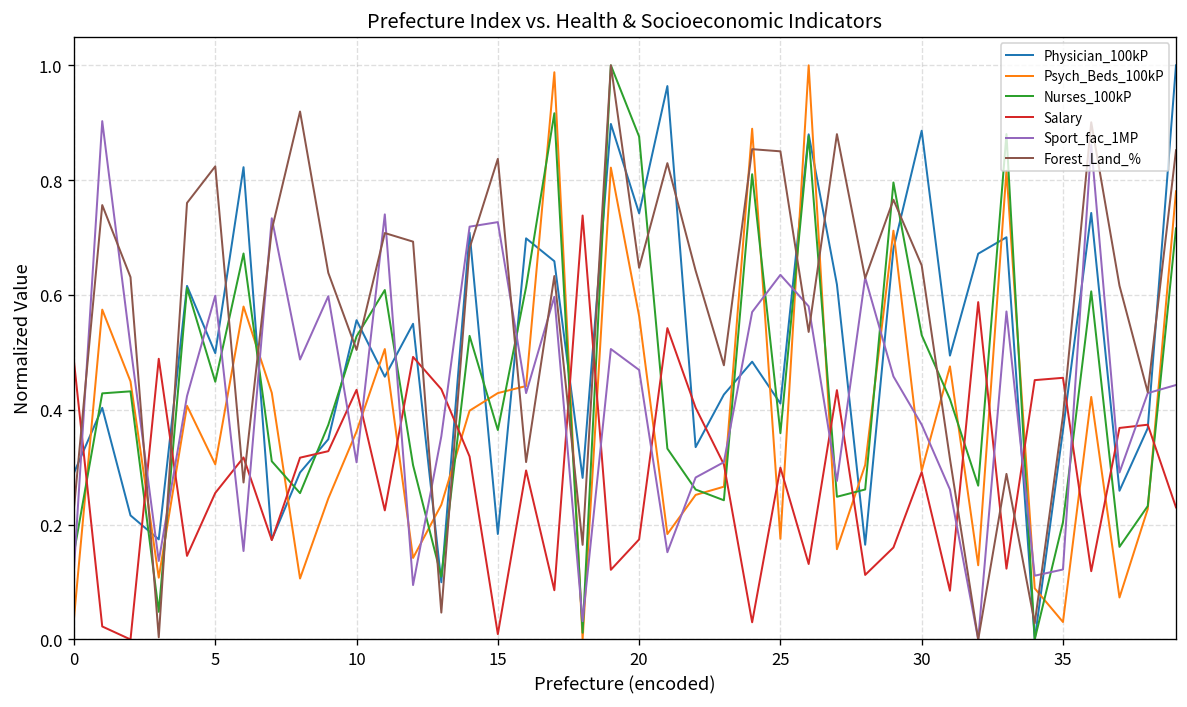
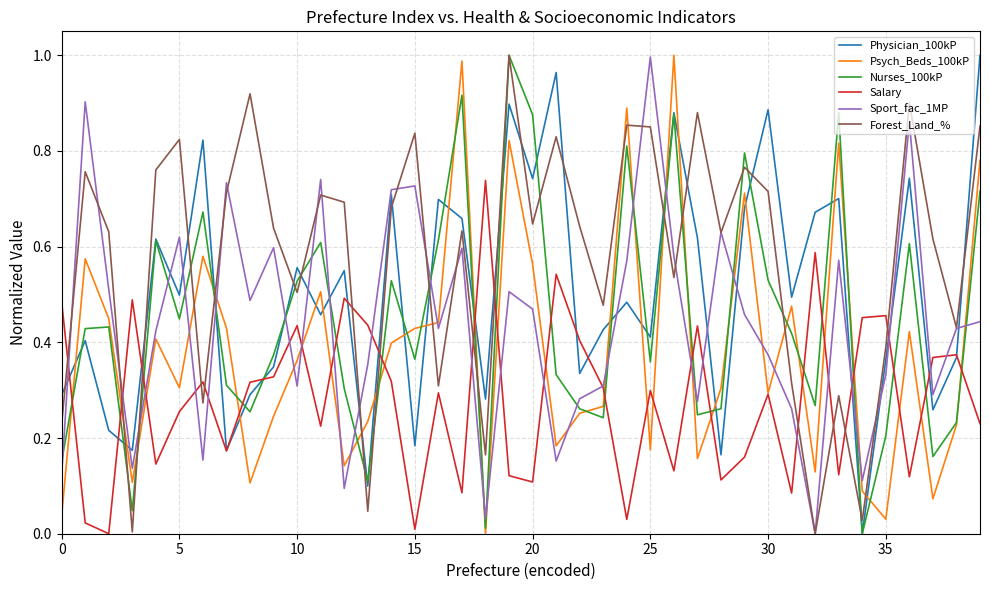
Sport_fac_1MP, 5: 0.60 -> 0.62
Salary, 20: 0.17 -> 0.11
Sport_fac_1MP, 25: 0.64 -> 1.00
Forest_Land_%, 30: 0.65 -> 0.72
Sport_fac_1MP, 35: 0.12 -> 0.33
